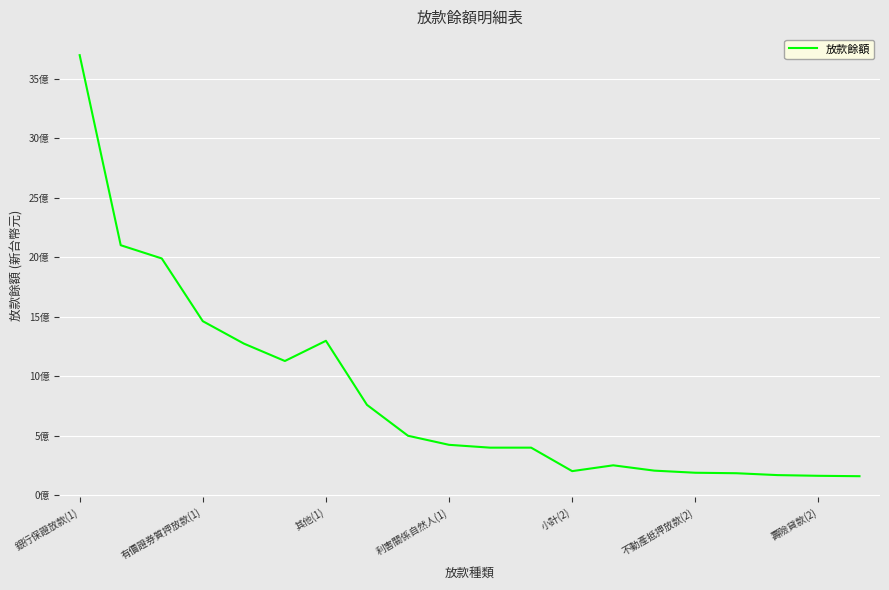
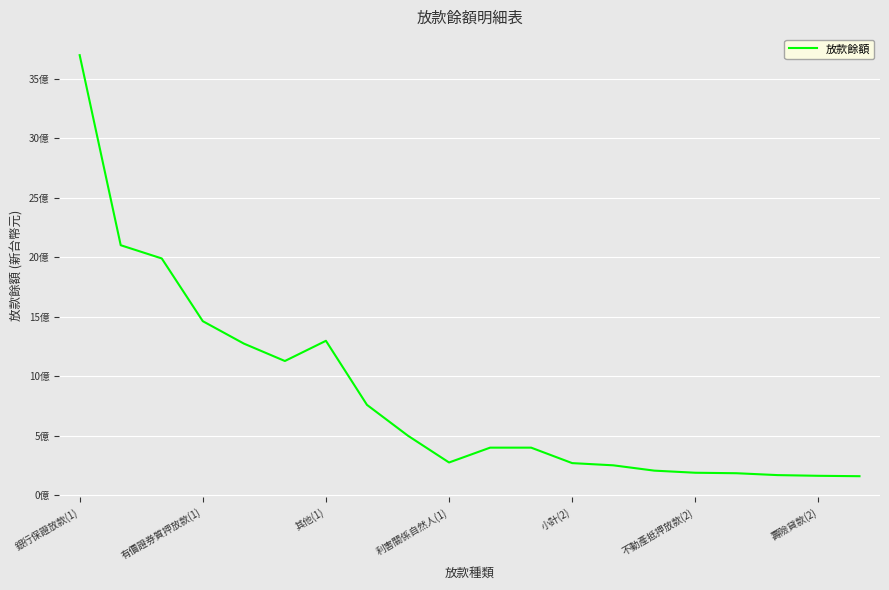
利害關係自然人(1): 4.2億 -> 2.8億
小計(2): 2.0億 -> 2.7億
